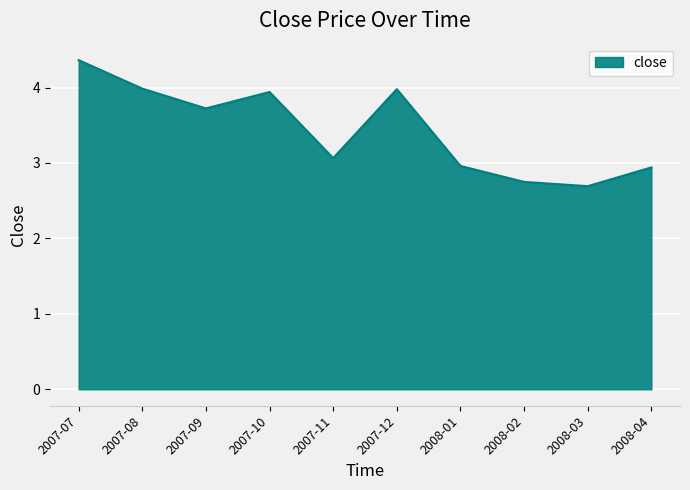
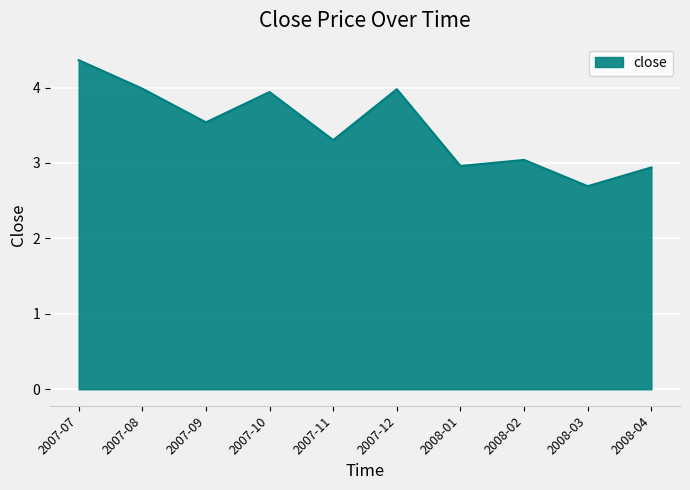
2007-09: 3.7 -> 3.5
2007-11: 3.1 -> 3.3
2008-02: 2.7 -> 3.0
